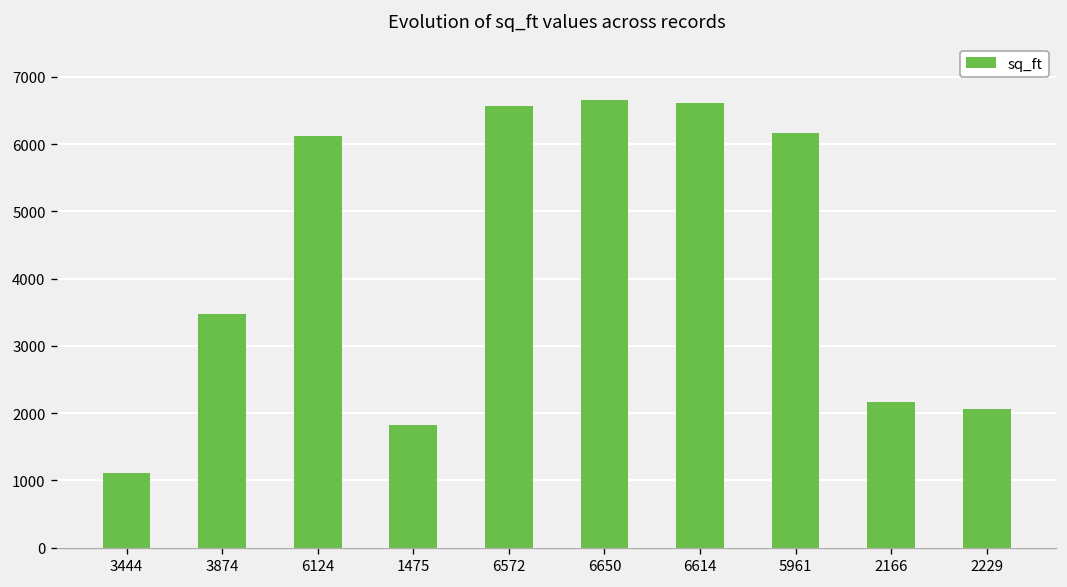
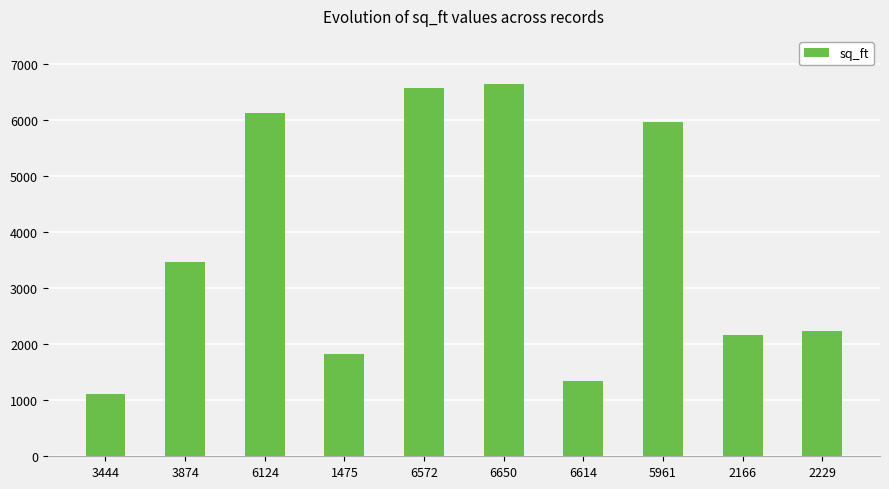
6614: 6600 -> 1300
5961: 6200 -> 6000
2229: 2100 -> 2200
